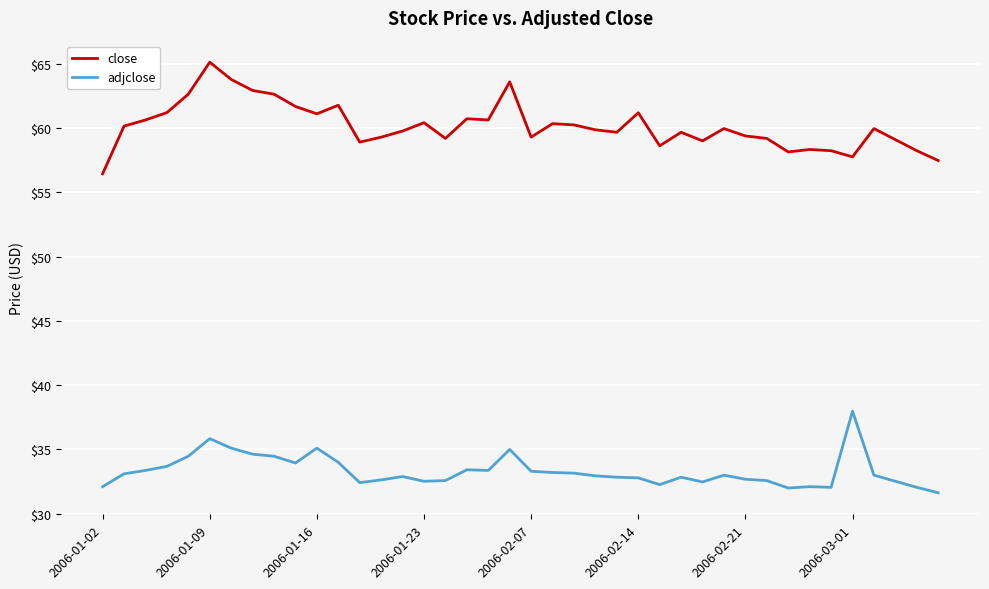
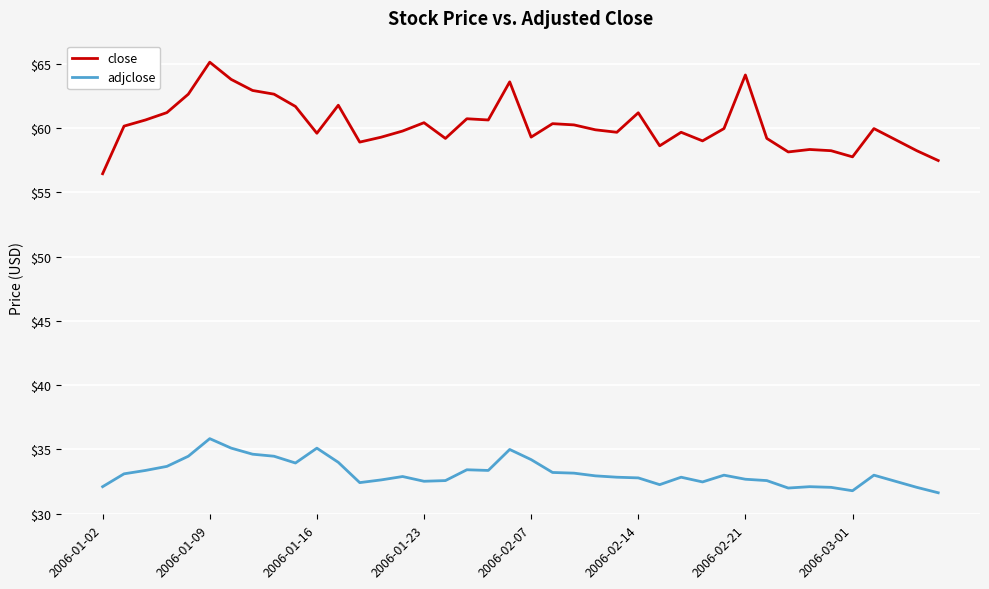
close, 2006-01-16: $61.1 -> $59.6
adjclose, 2006-02-07: $33.3 -> $34.2
close, 2006-02-21: $59.4 -> $64.1
adjclose, 2006-03-01: $38.0 -> $31.8
